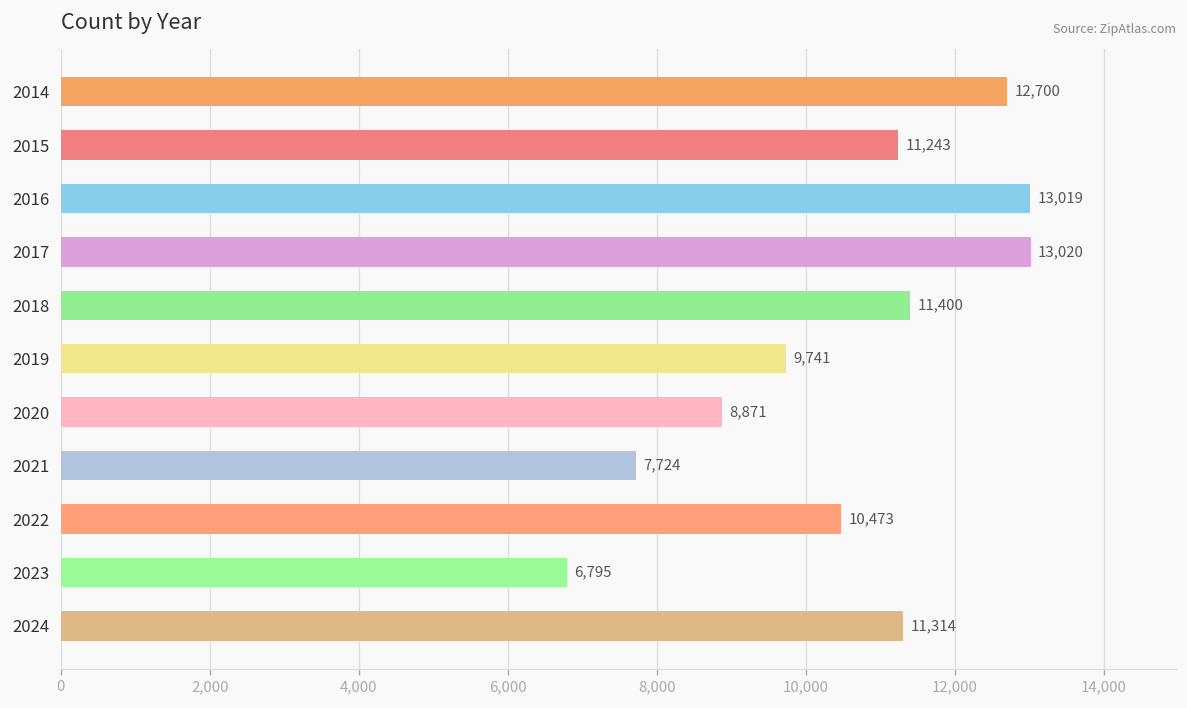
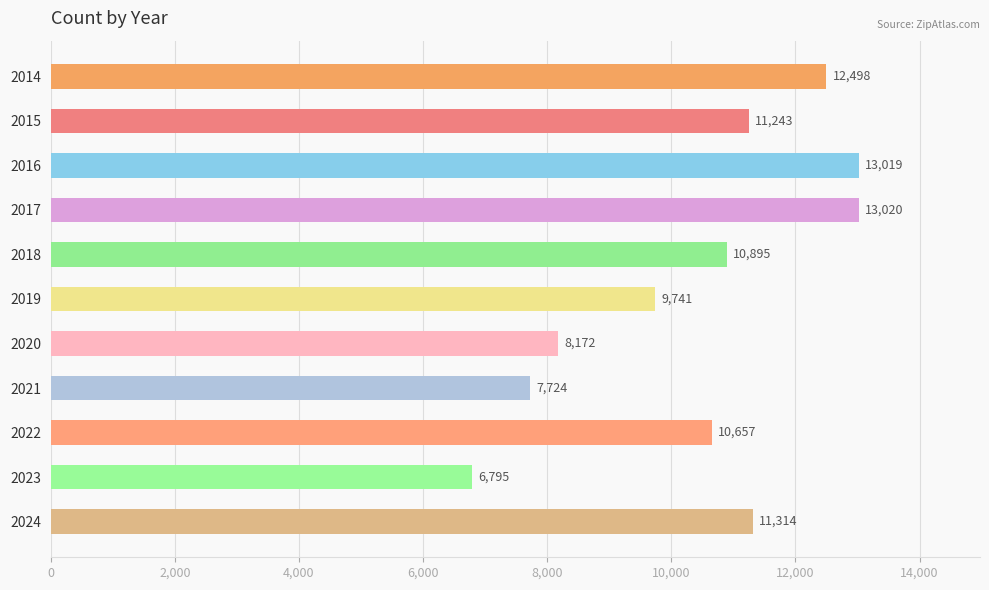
2014: 12,700 -> 12,498
2018: 11,400 -> 10,895
2020: 8,871 -> 8,172
2022: 10,473 -> 10,657
